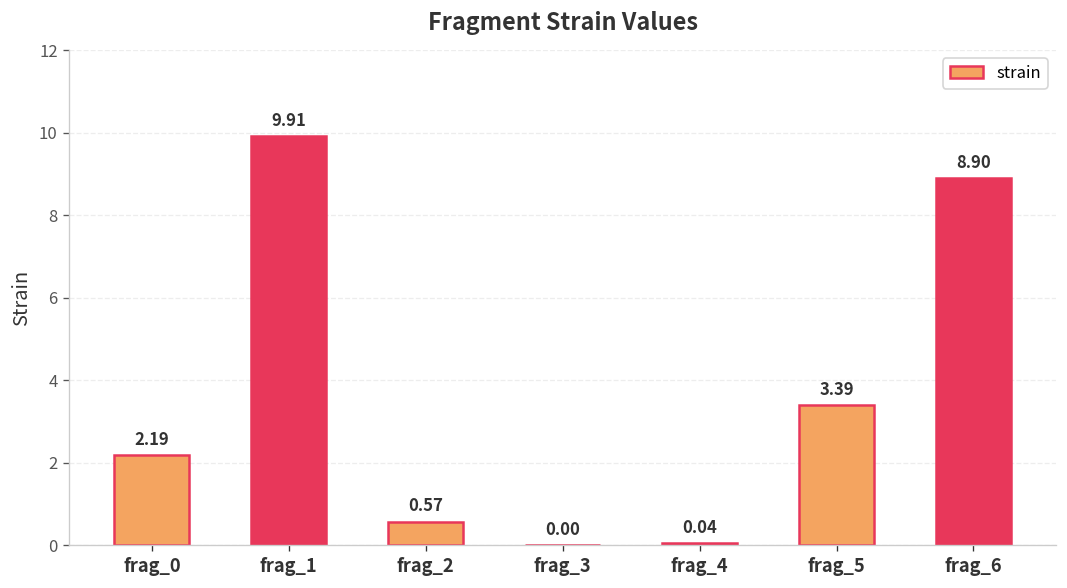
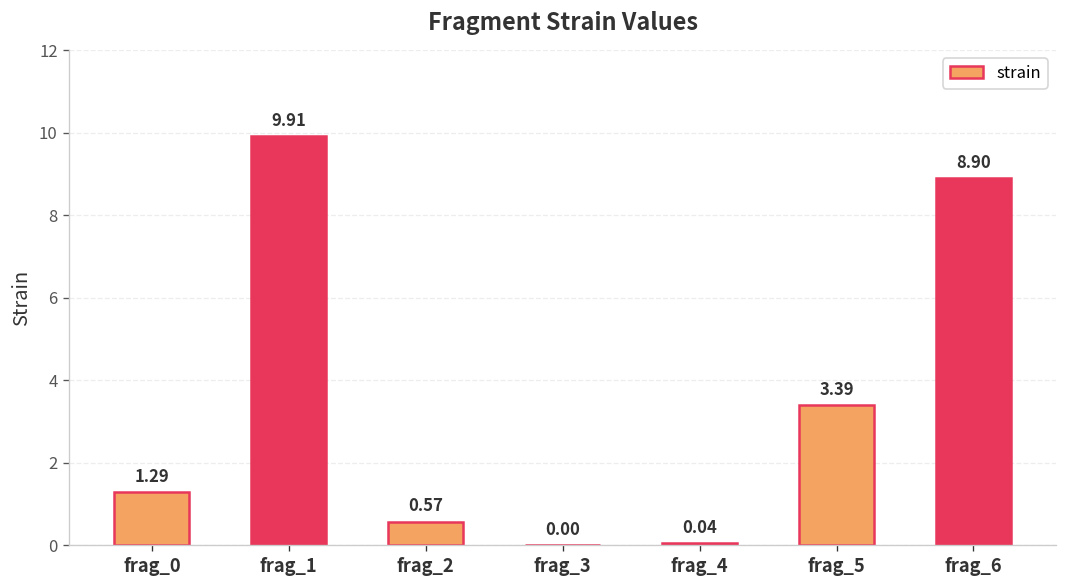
frag_0: 2.19 -> 1.29
